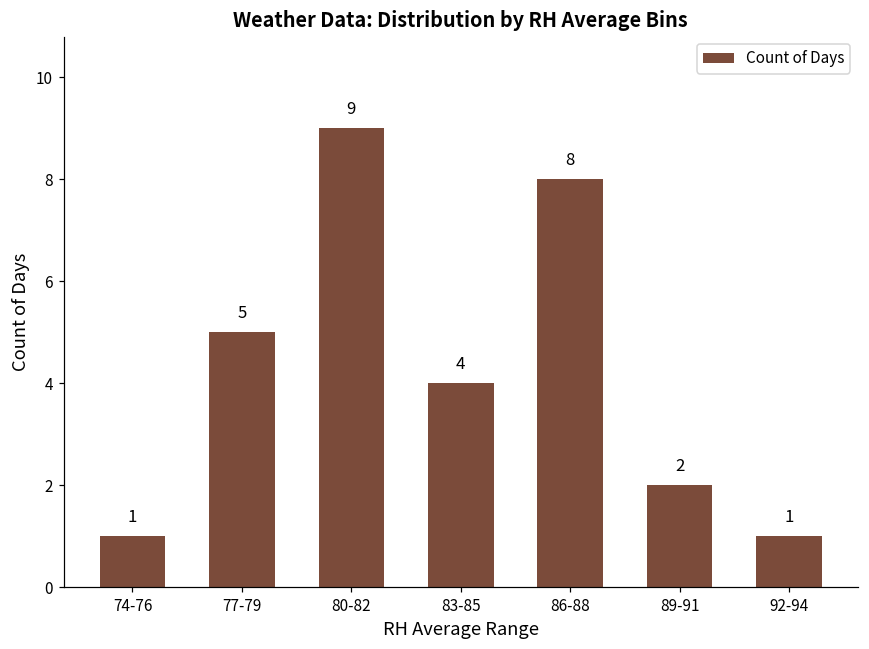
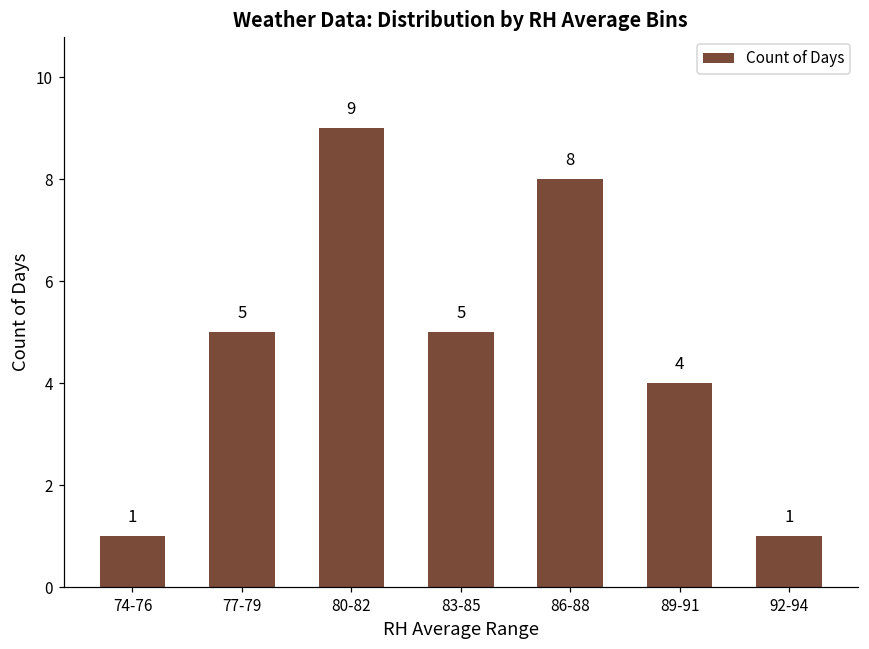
83-85: 4 -> 5
89-91: 2 -> 4
